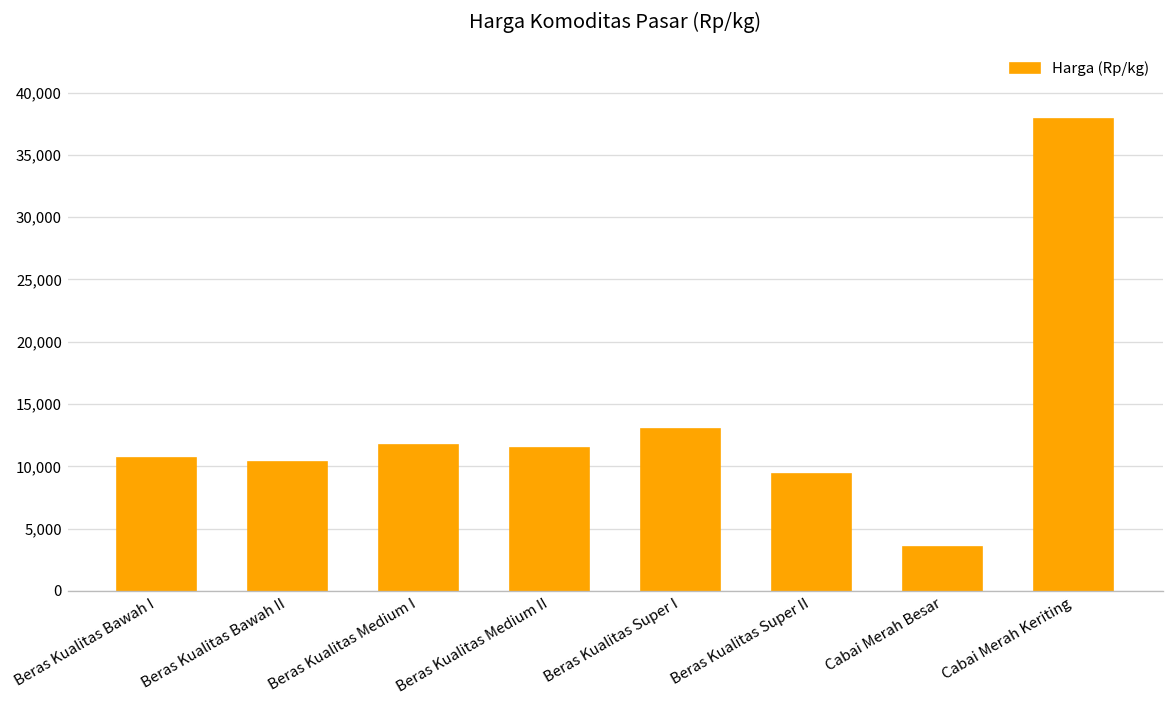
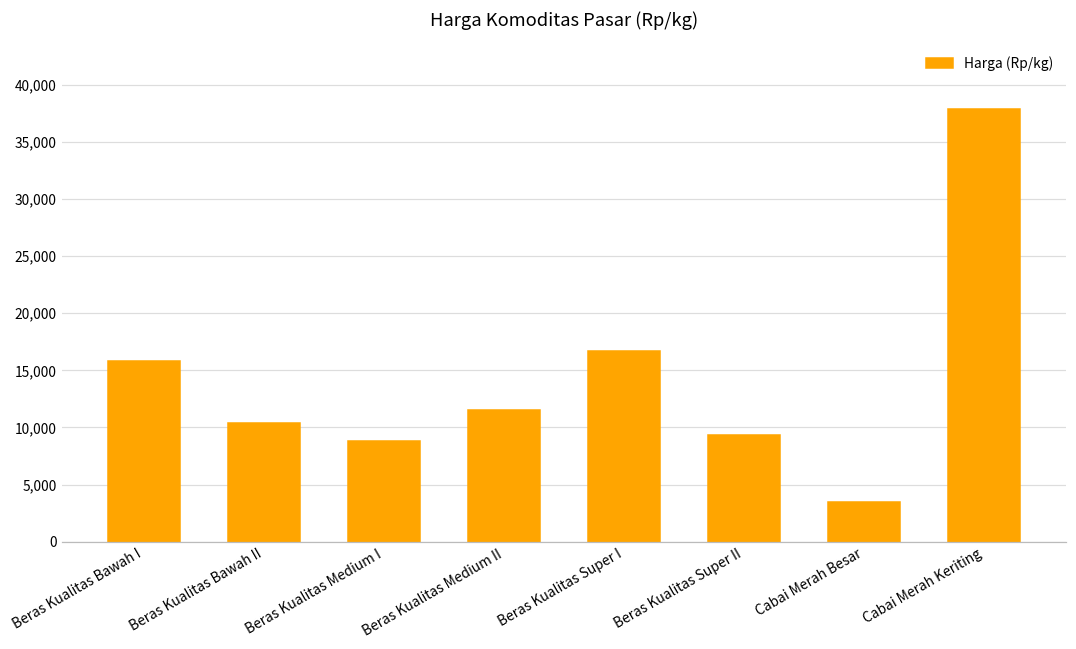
Beras Kualitas Bawah I: 10,700 -> 15,800
Beras Kualitas Medium I: 11,700 -> 8,800
Beras Kualitas Super I: 13,000 -> 16,700
